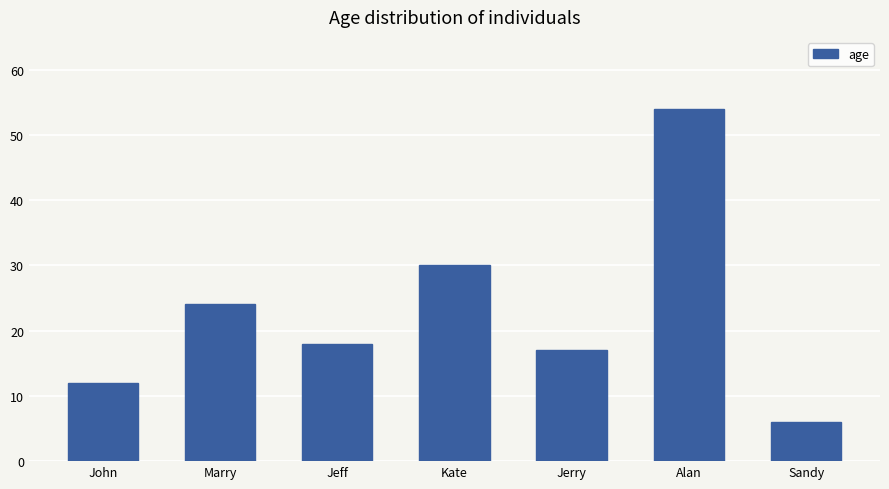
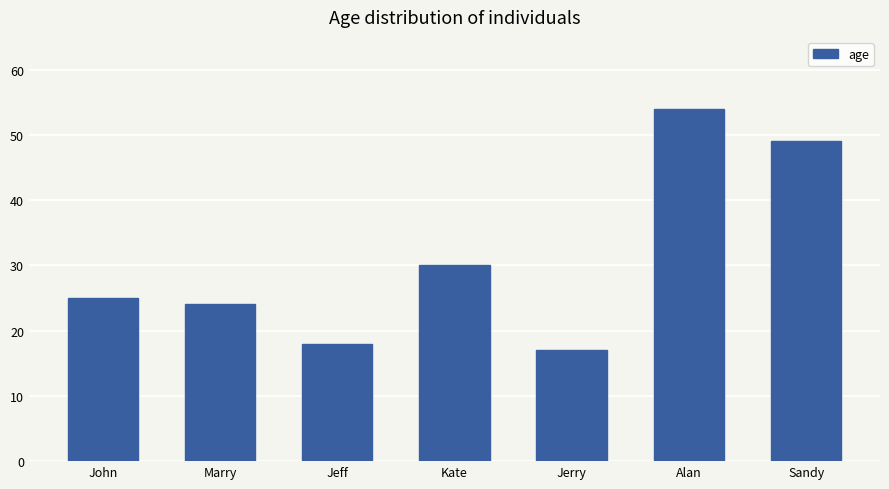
John: 12 -> 25
Sandy: 6 -> 49
